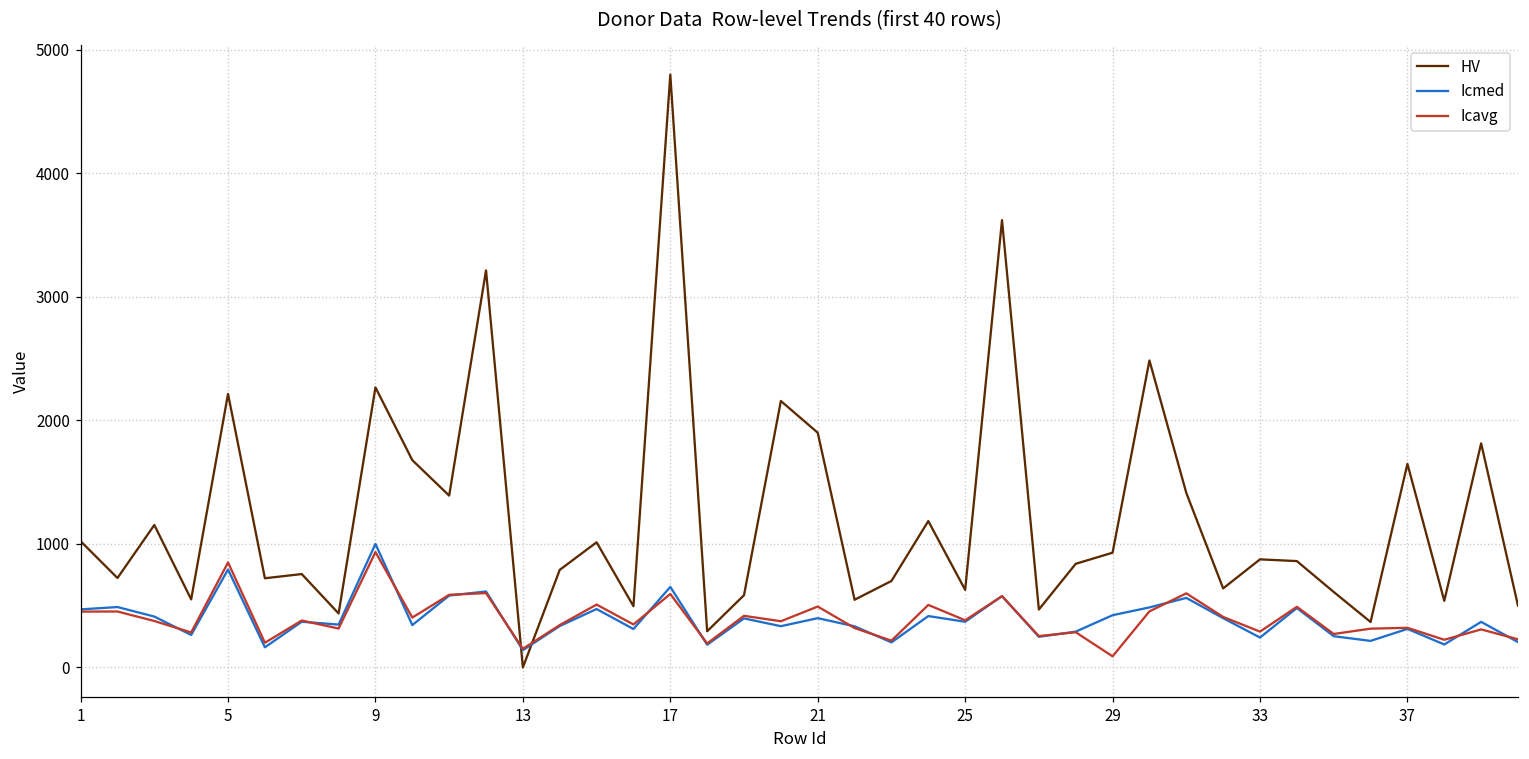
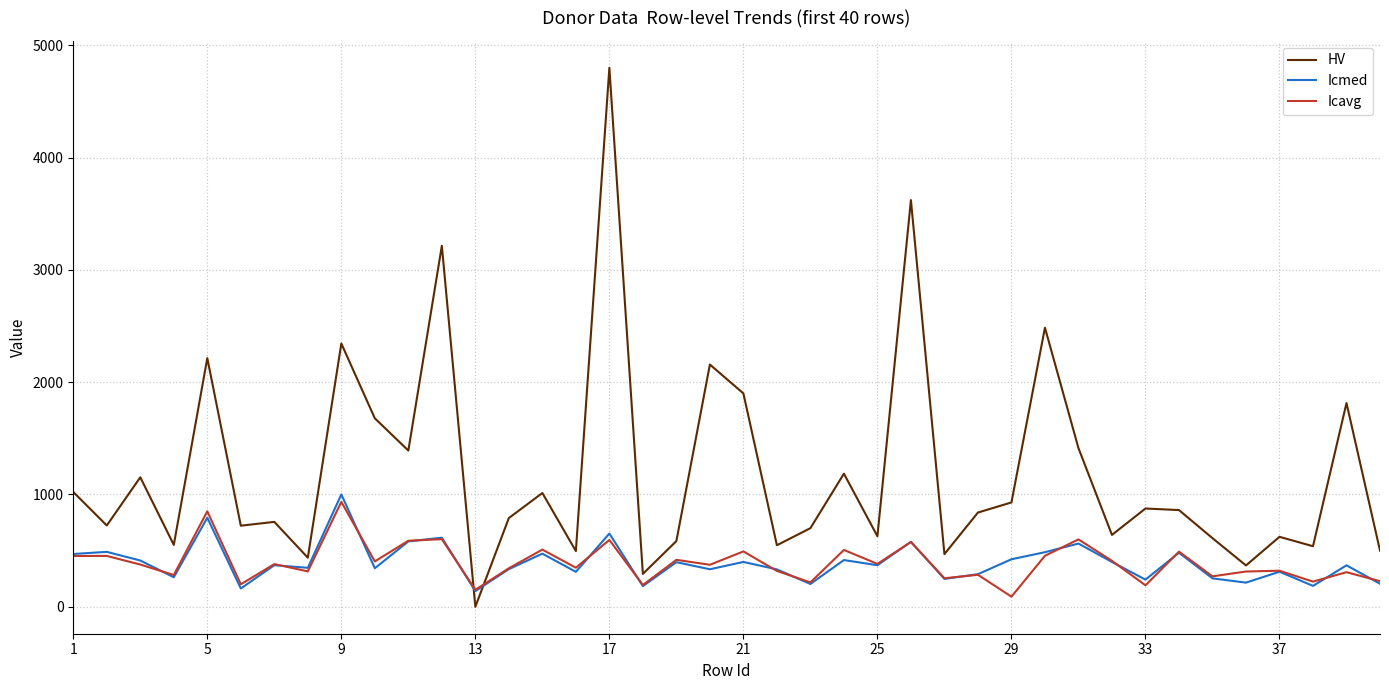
HV, 9: 2270 -> 2340
Icavg, 33: 290 -> 190
HV, 37: 1650 -> 620
